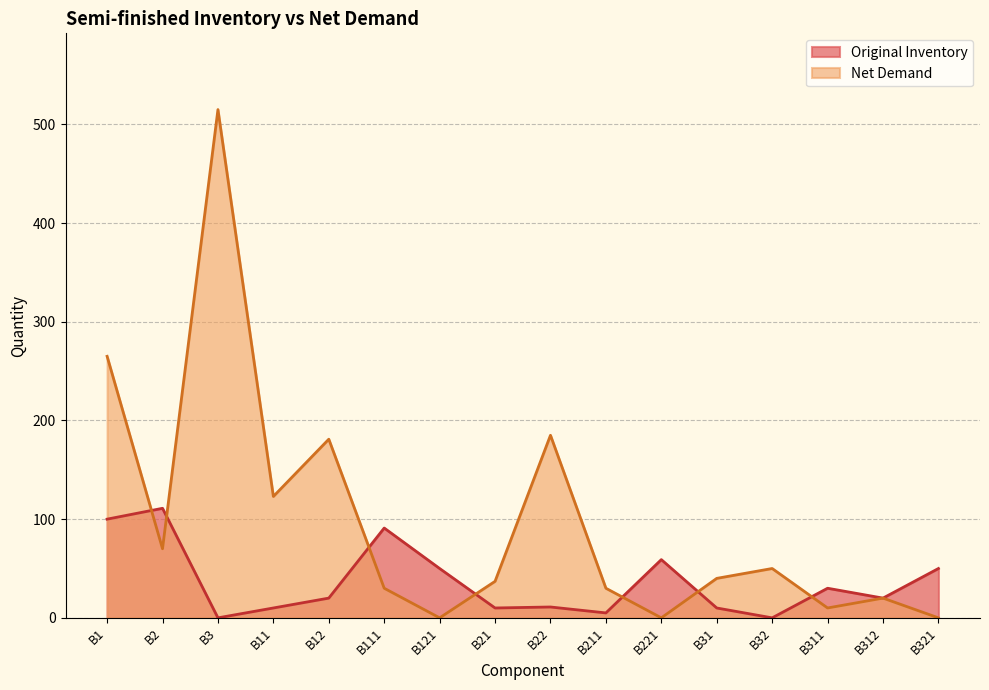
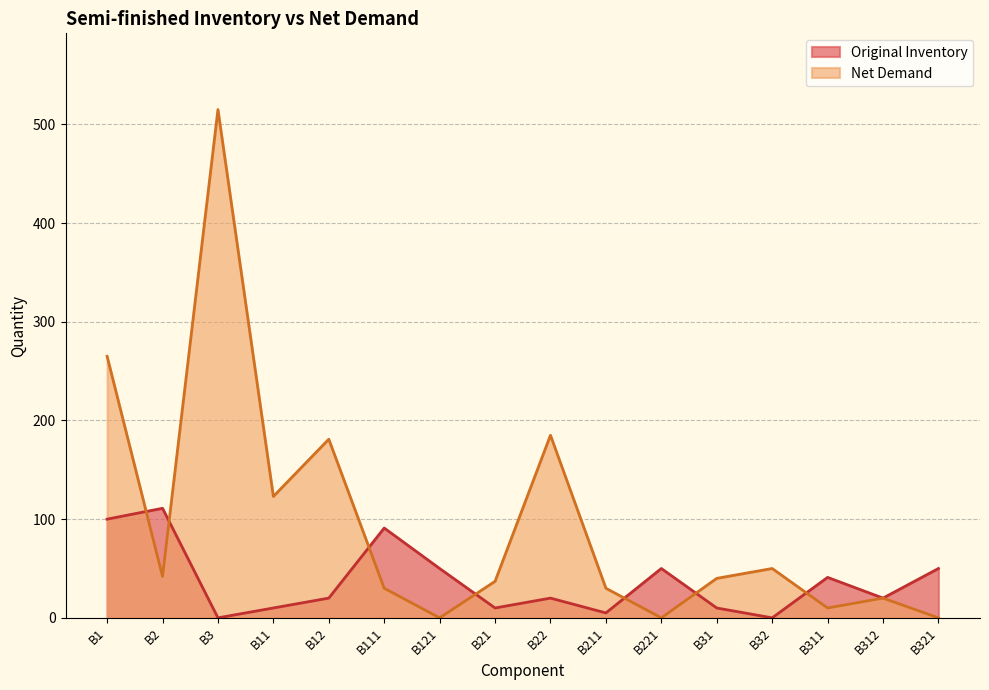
Net Demand, B2: 70 -> 40
Original Inventory, B22: 10 -> 20
Original Inventory, B221: 60 -> 50
Original Inventory, B311: 30 -> 40
